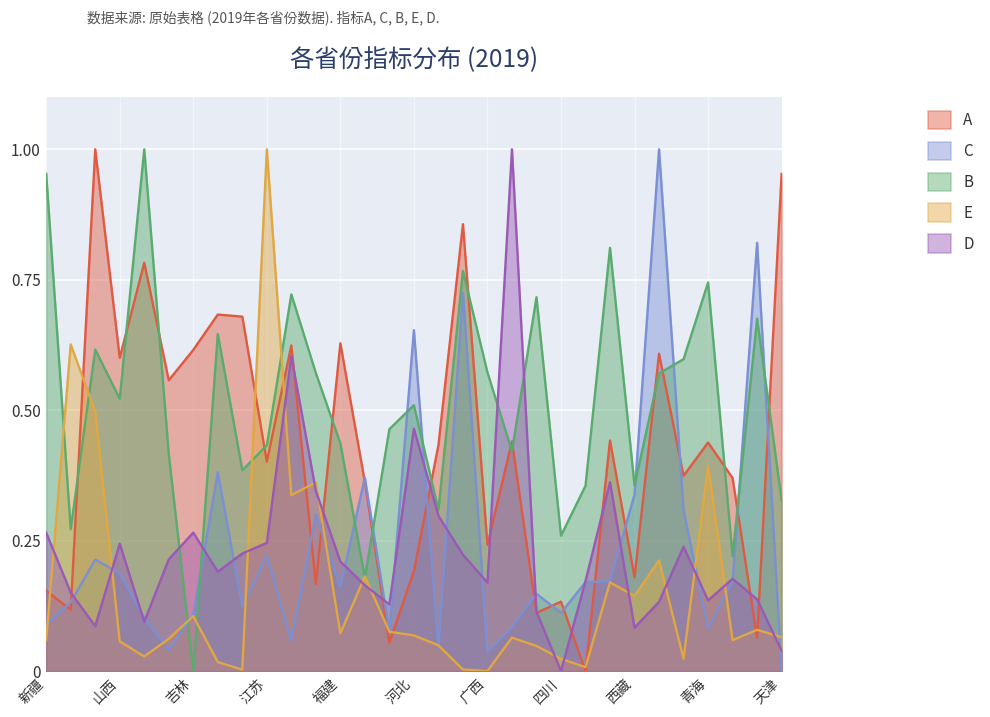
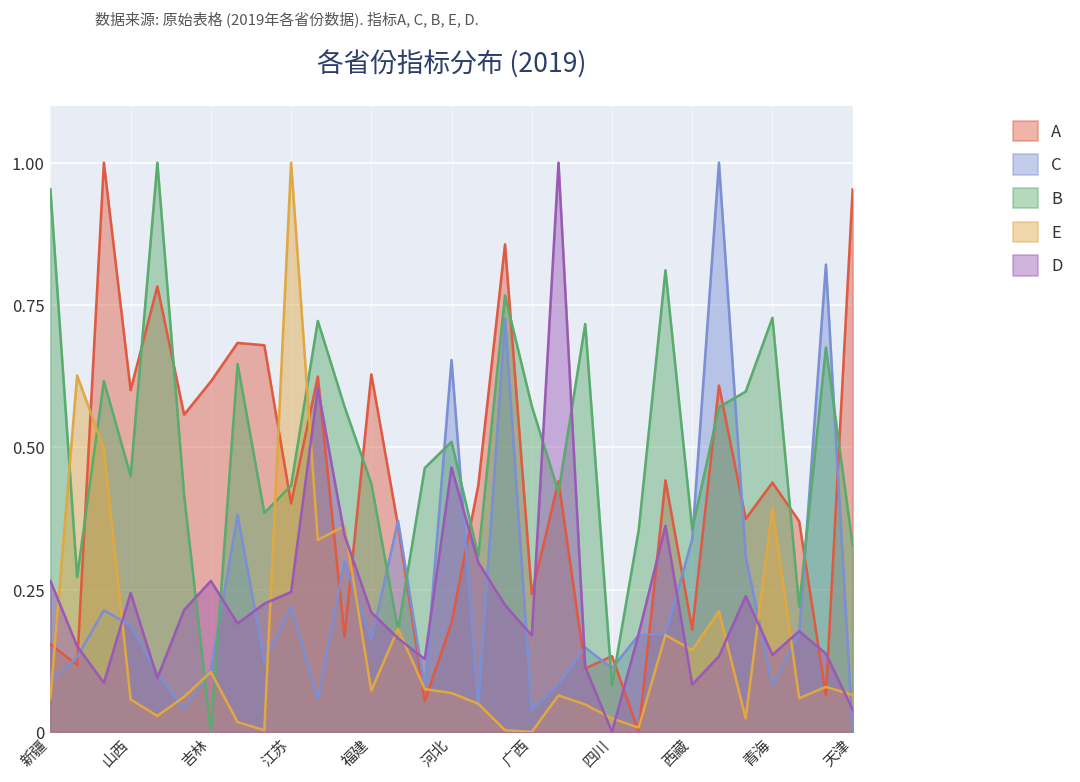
B, 山西: 0.52 -> 0.45
B, 四川: 0.26 -> 0.08
B, 青海: 0.74 -> 0.73
